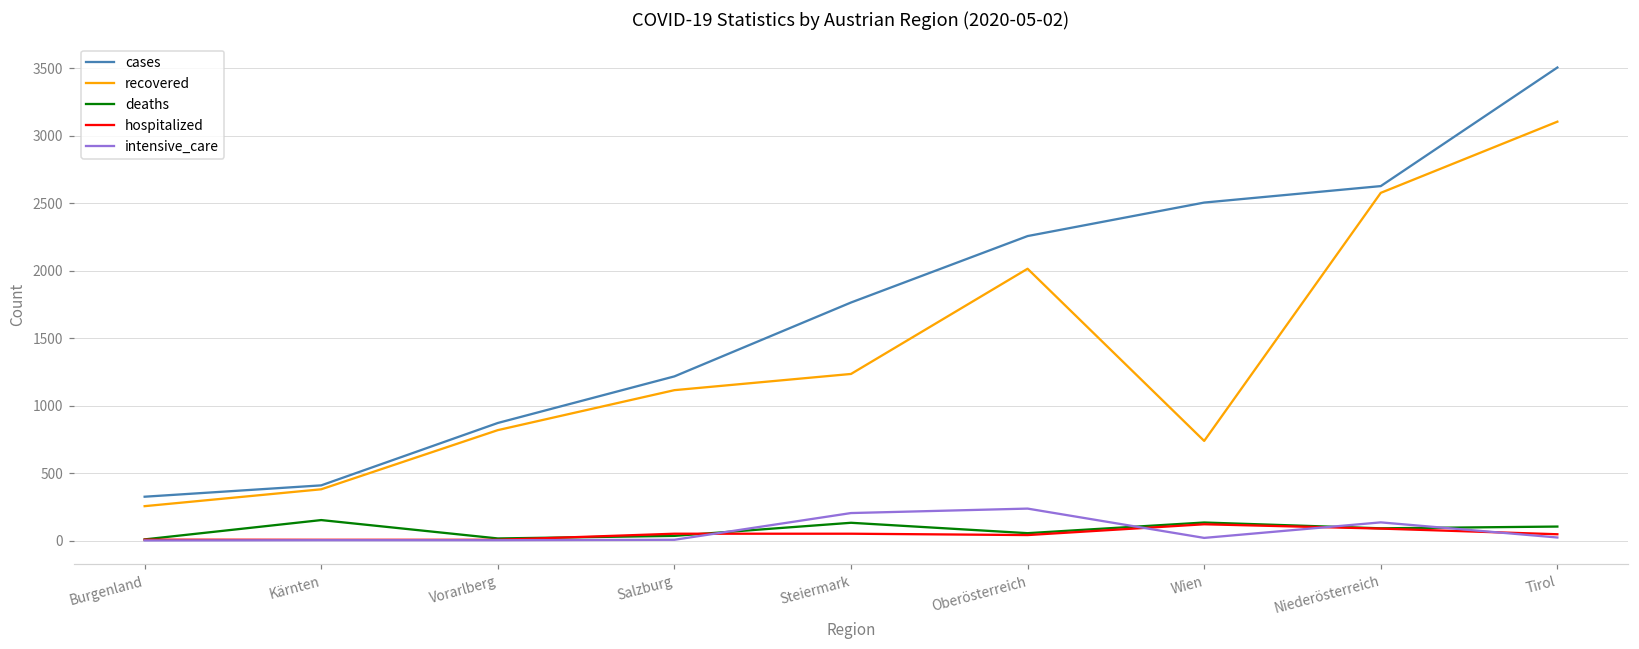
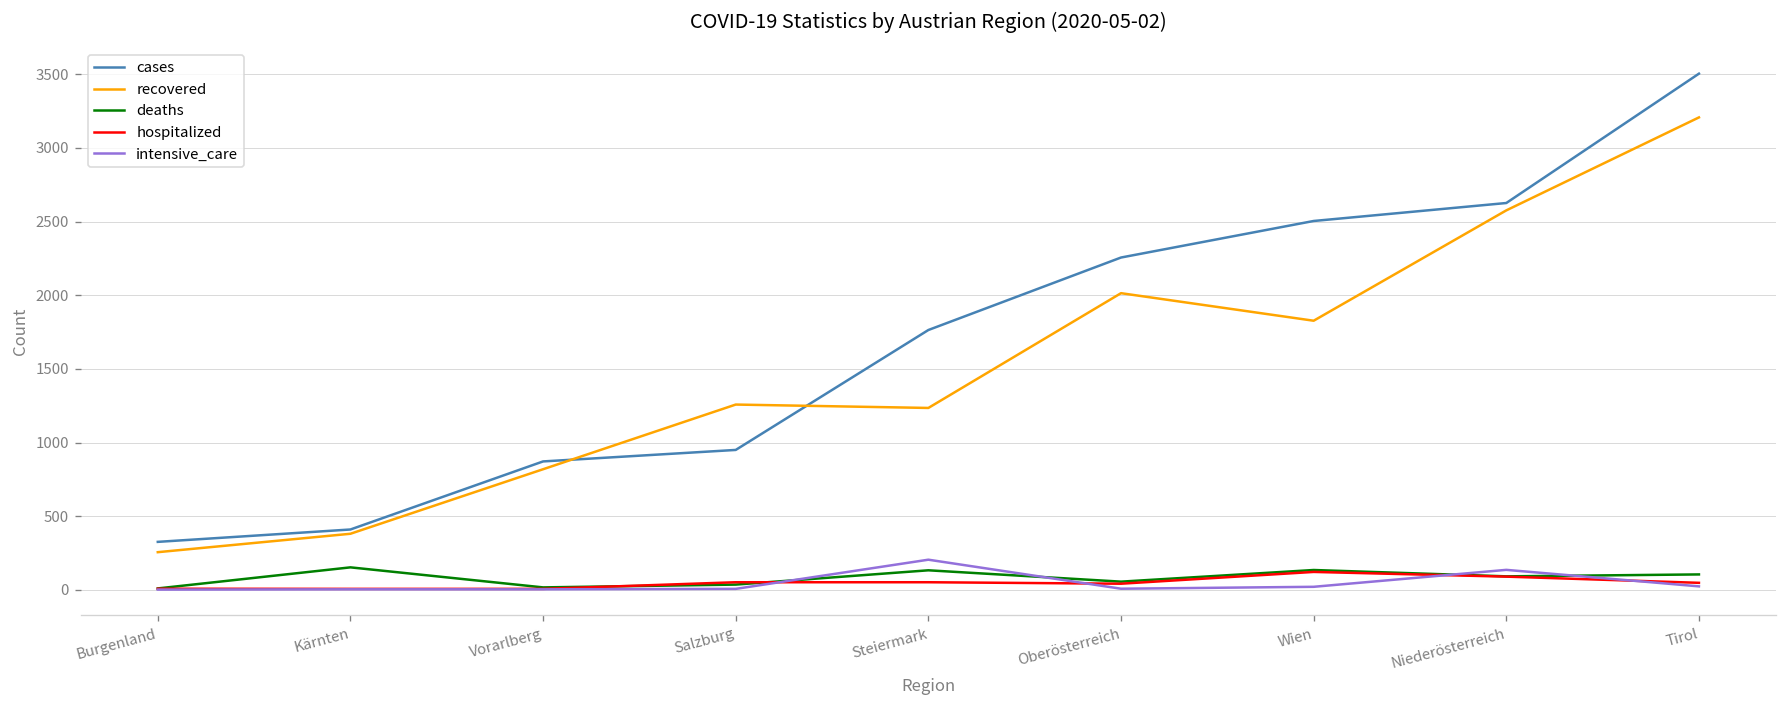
cases, Salzburg: 1220 -> 950
recovered, Salzburg: 1120 -> 1260
intensive_care, Oberösterreich: 240 -> 10
recovered, Wien: 740 -> 1830
recovered, Tirol: 3100 -> 3210
